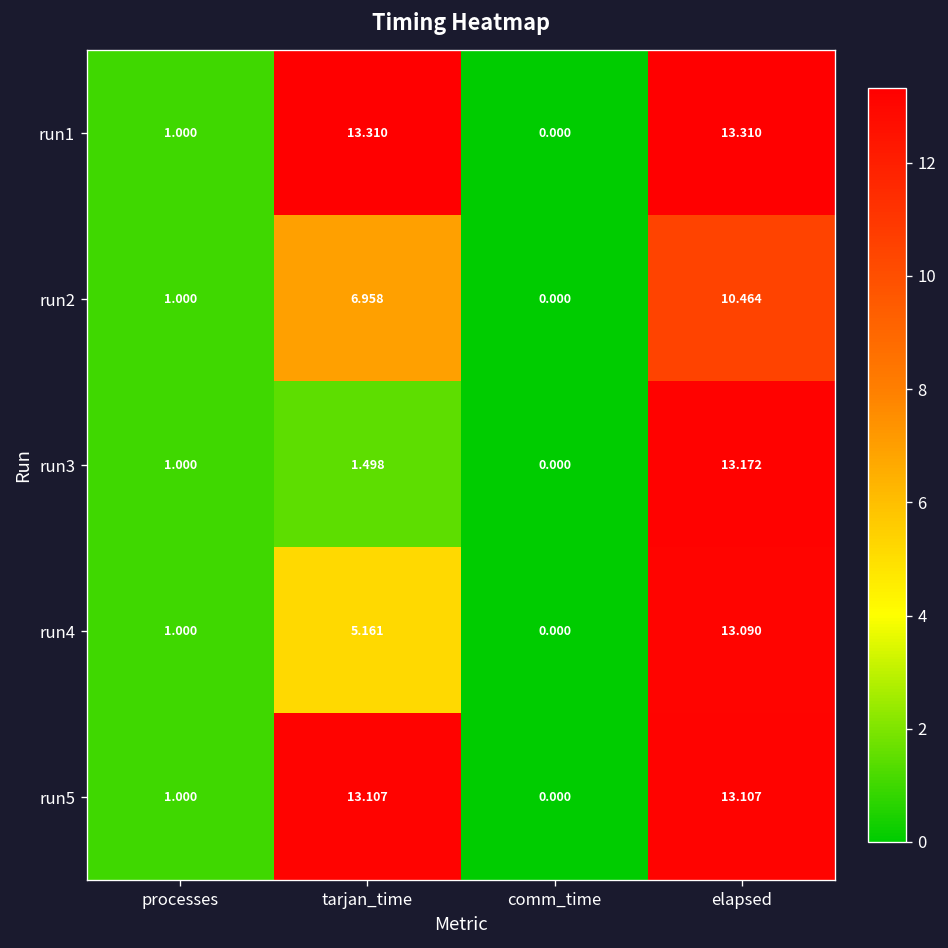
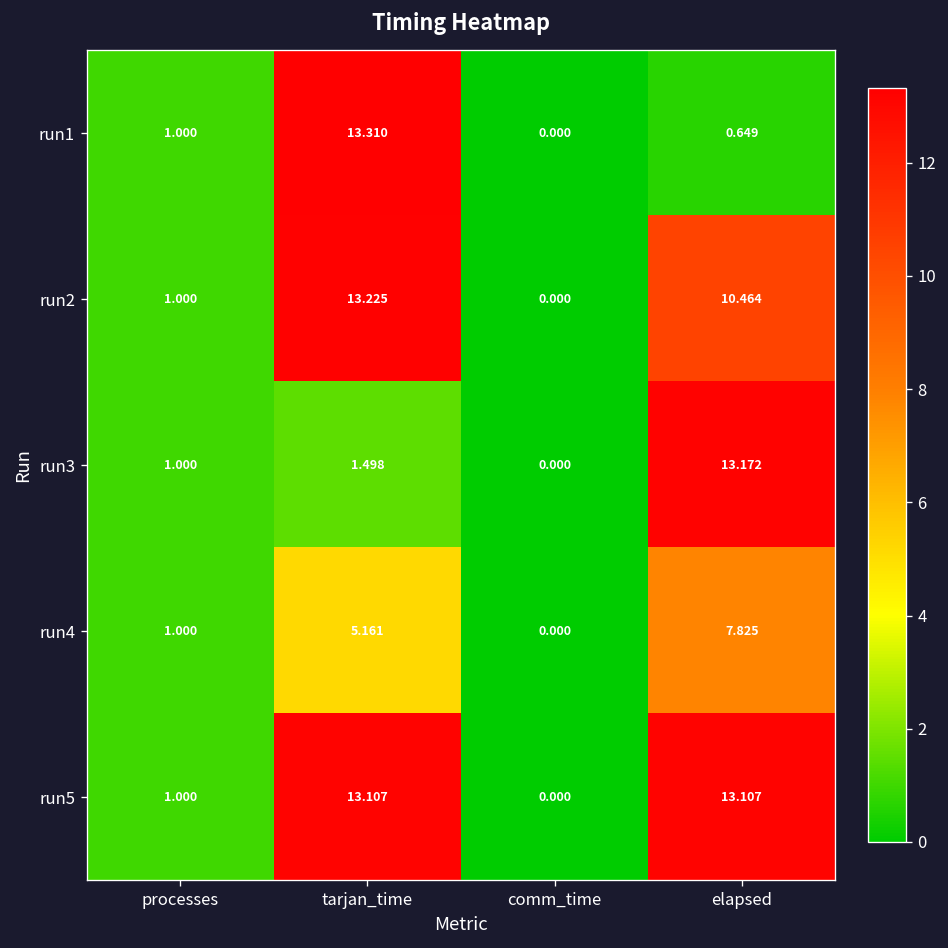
run1, elapsed: 13.310 -> 0.649
run2, tarjan_time: 6.958 -> 13.225
run4, elapsed: 13.090 -> 7.825
